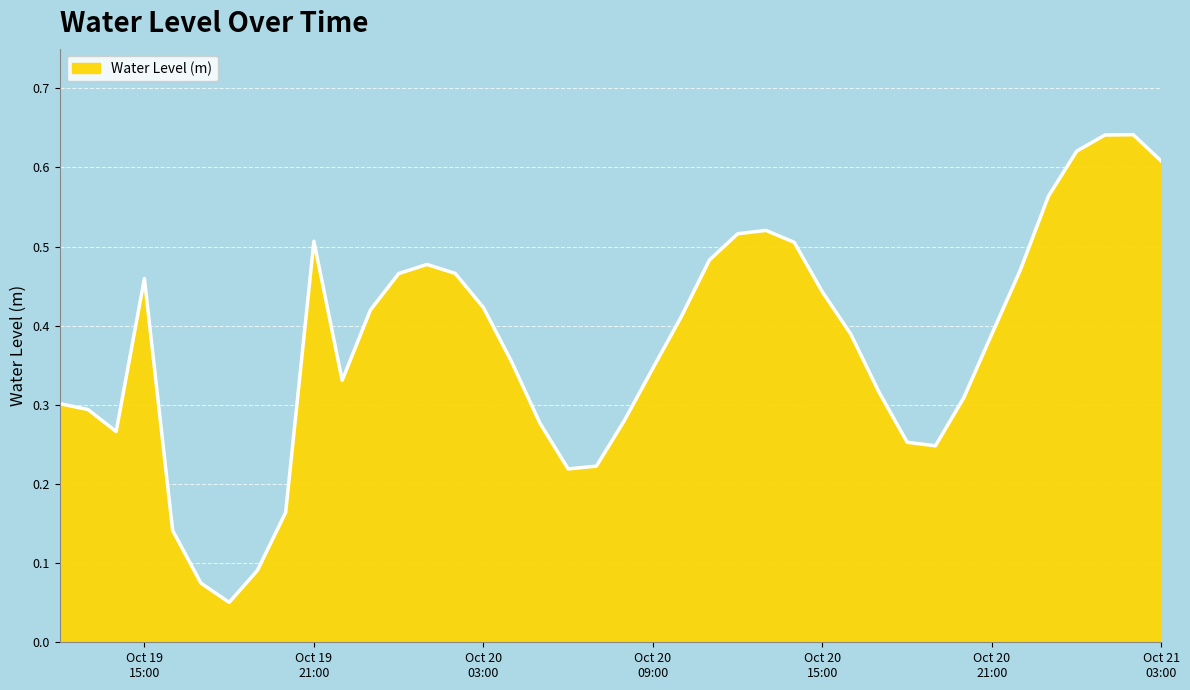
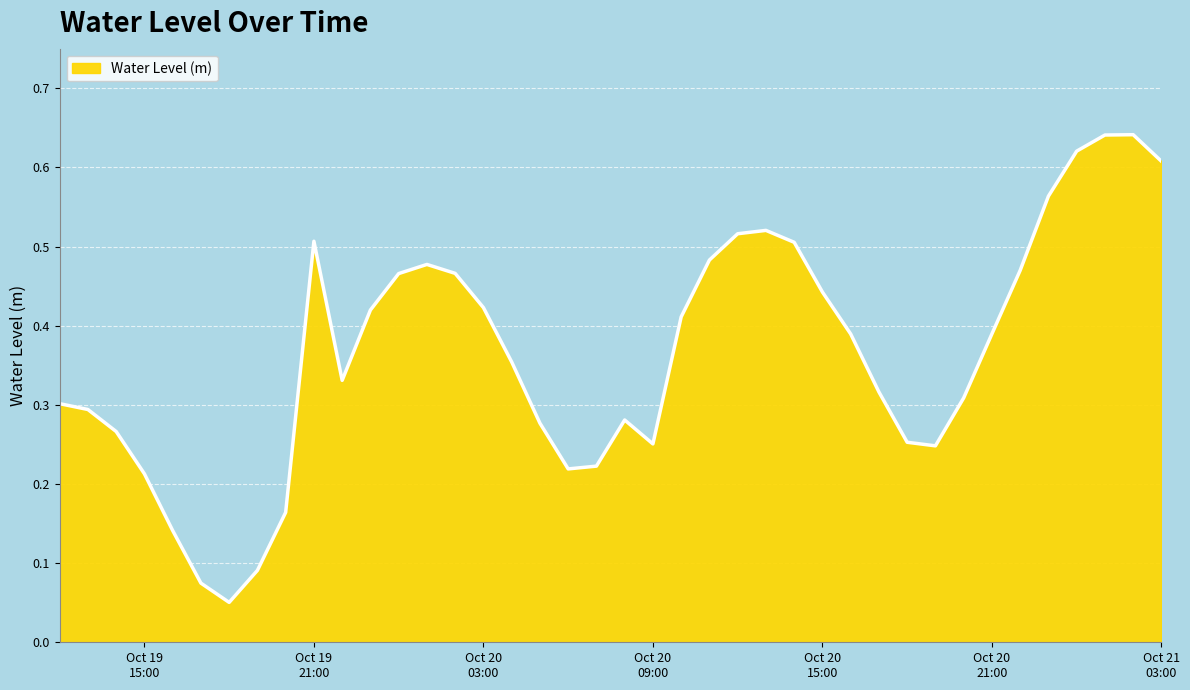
Oct 19 15:00: 0.46 -> 0.21
Oct 20 09:00: 0.35 -> 0.25
